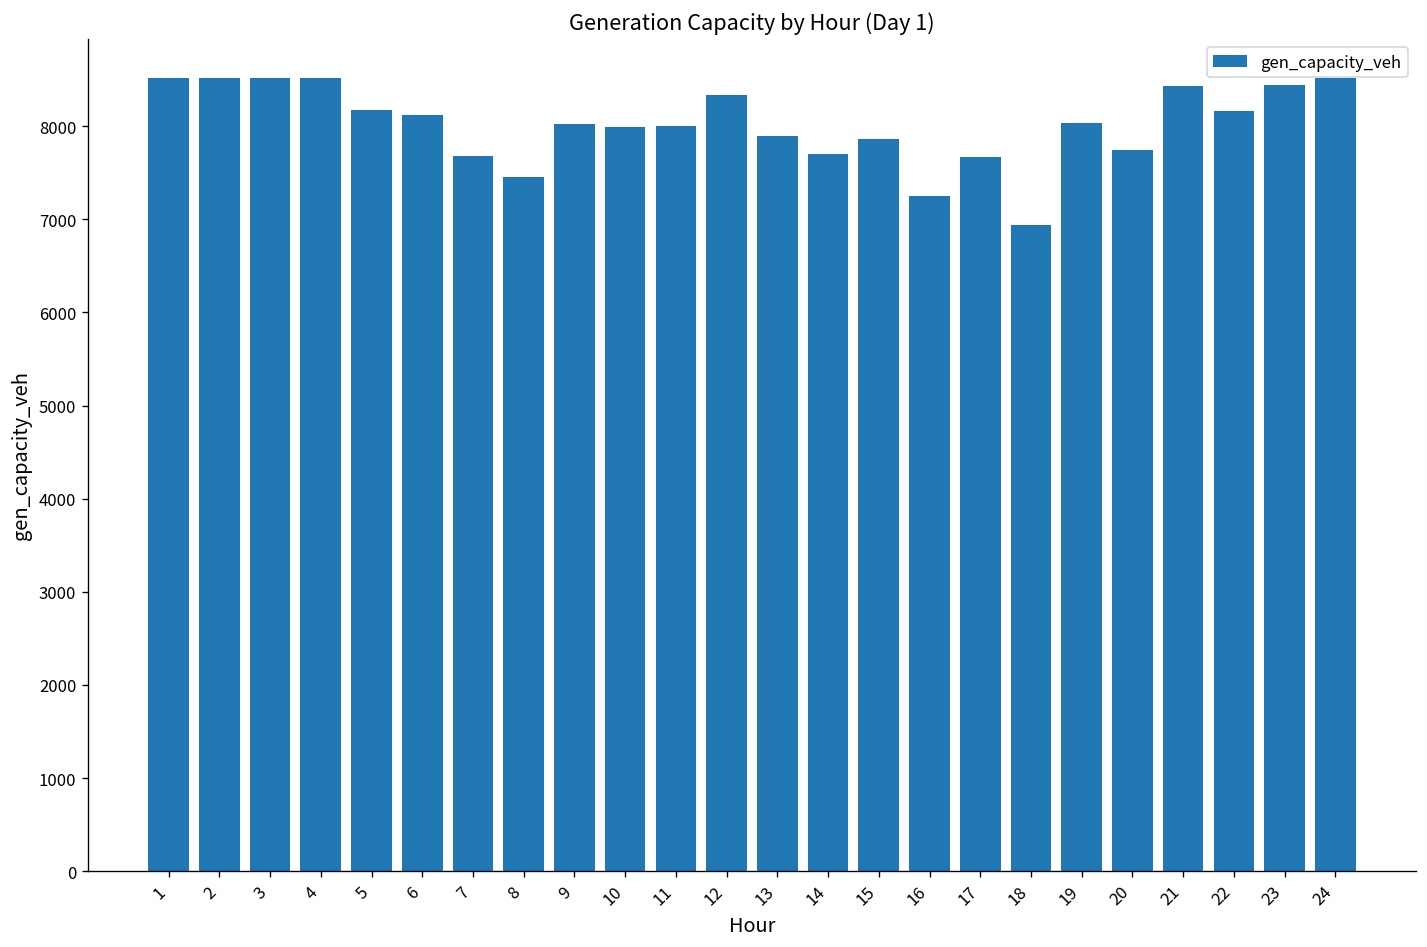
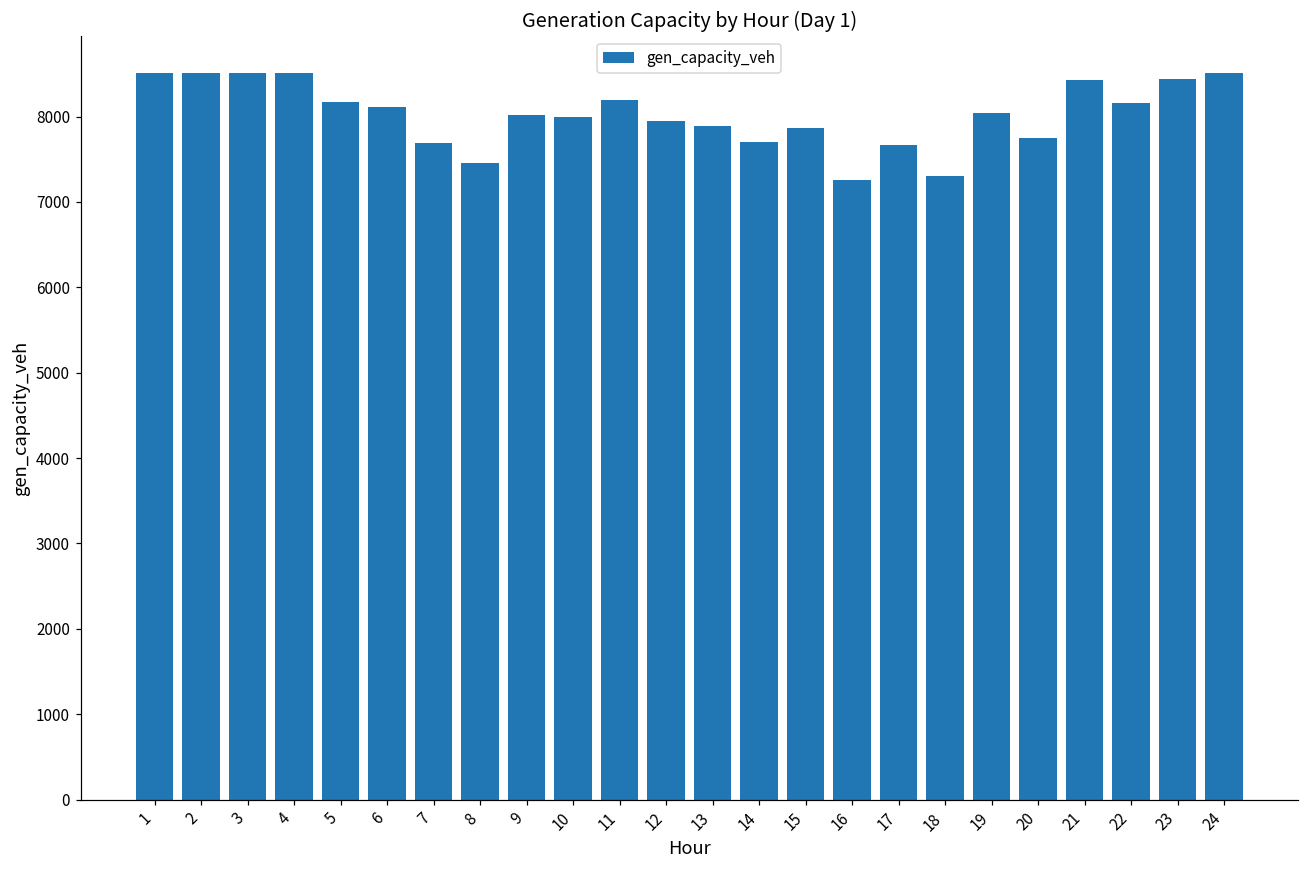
11: 8000 -> 8200
12: 8300 -> 8000
18: 6900 -> 7300
